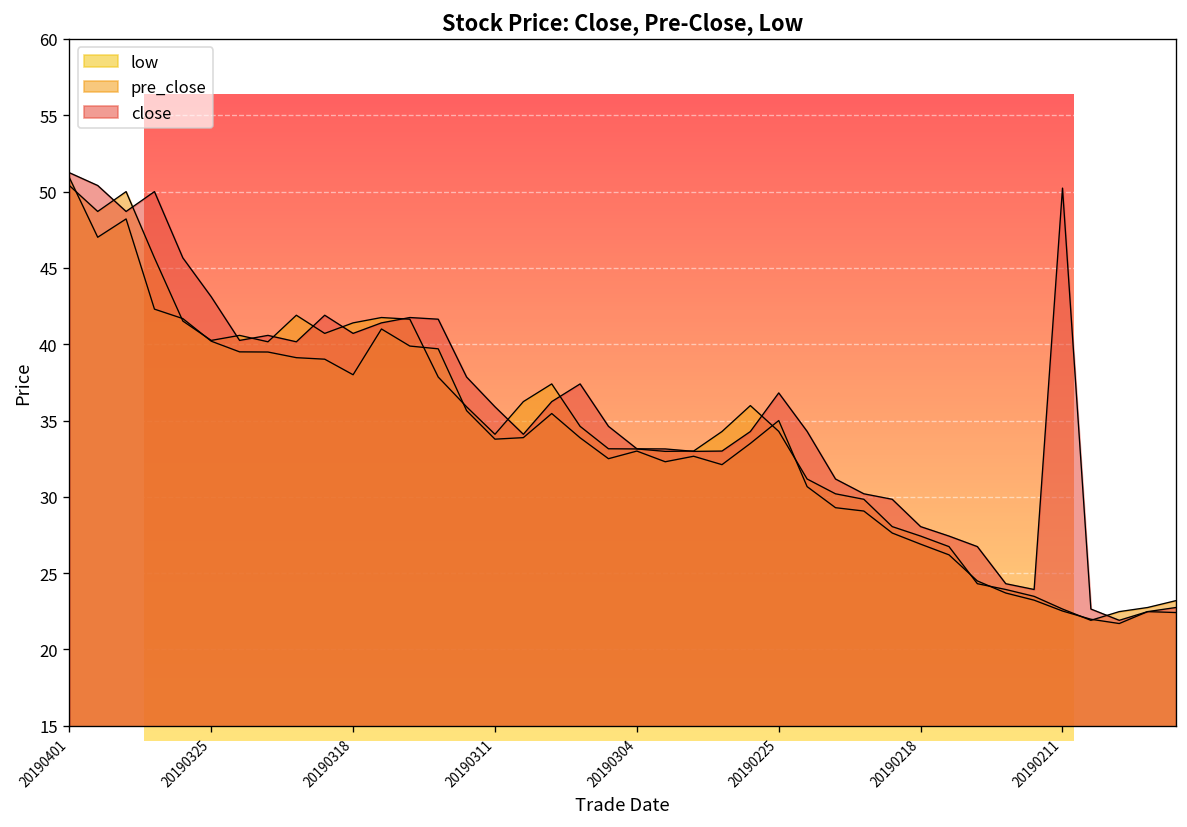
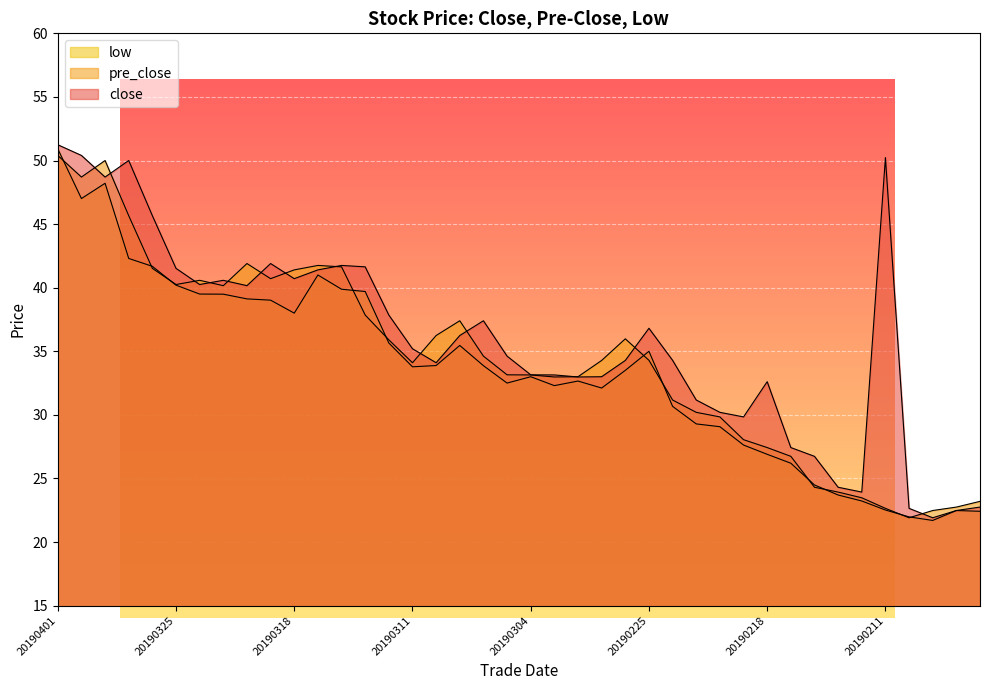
Stock Price: Close, Pre-Close, Low, close, 20190325: 43.1 -> 41.5
Stock Price: Close, Pre-Close, Low, close, 20190311: 35.9 -> 35.2
Stock Price: Close, Pre-Close, Low, close, 20190218: 28.1 -> 32.6
